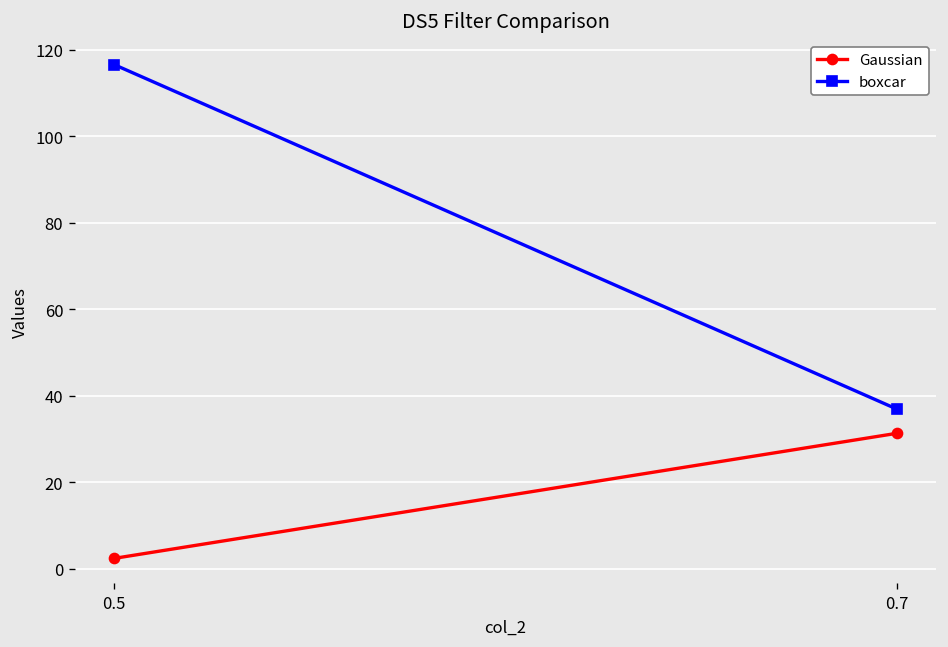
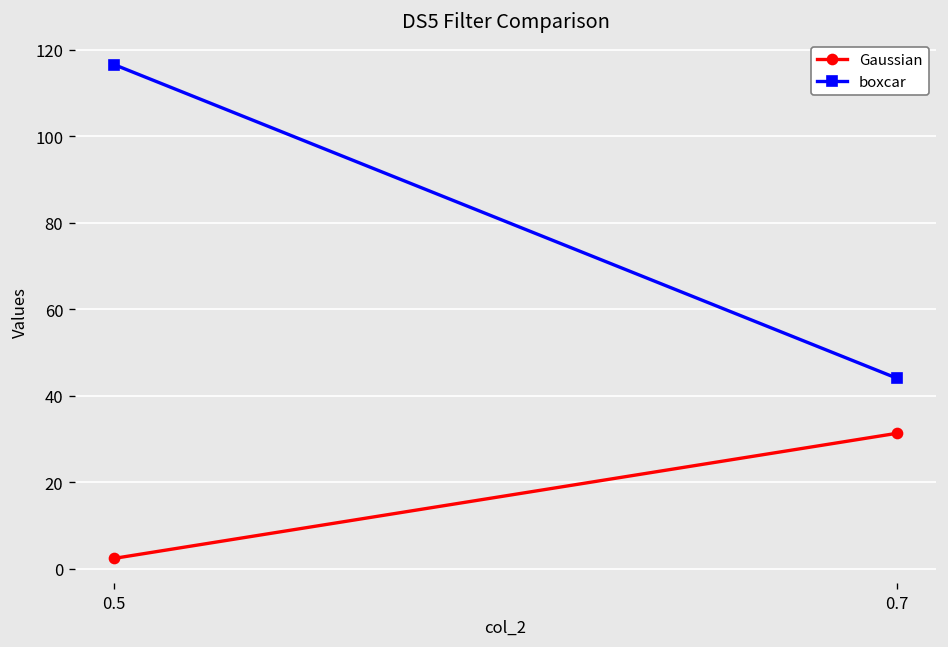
boxcar, 0.7: 37 -> 44
